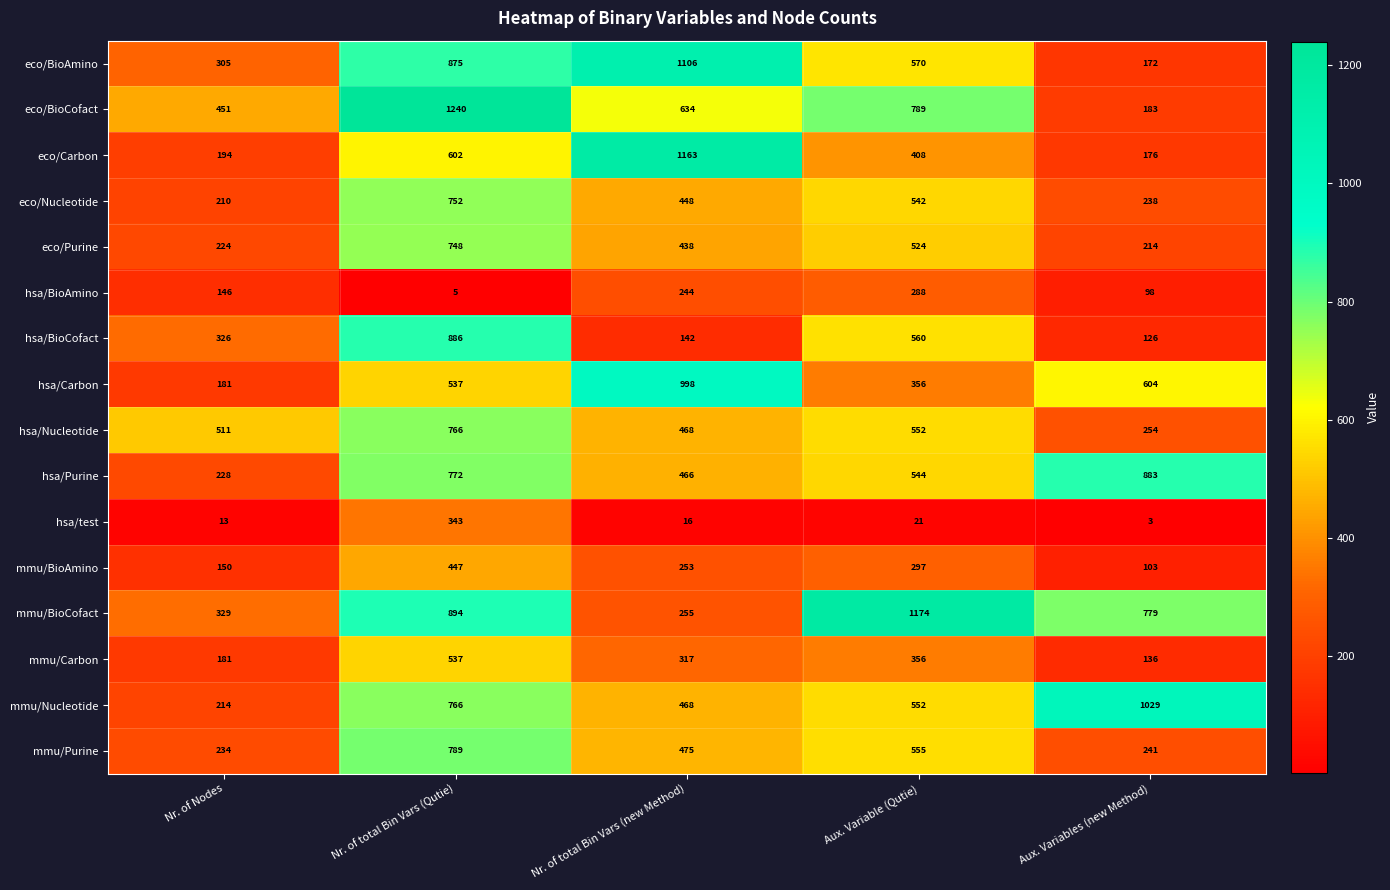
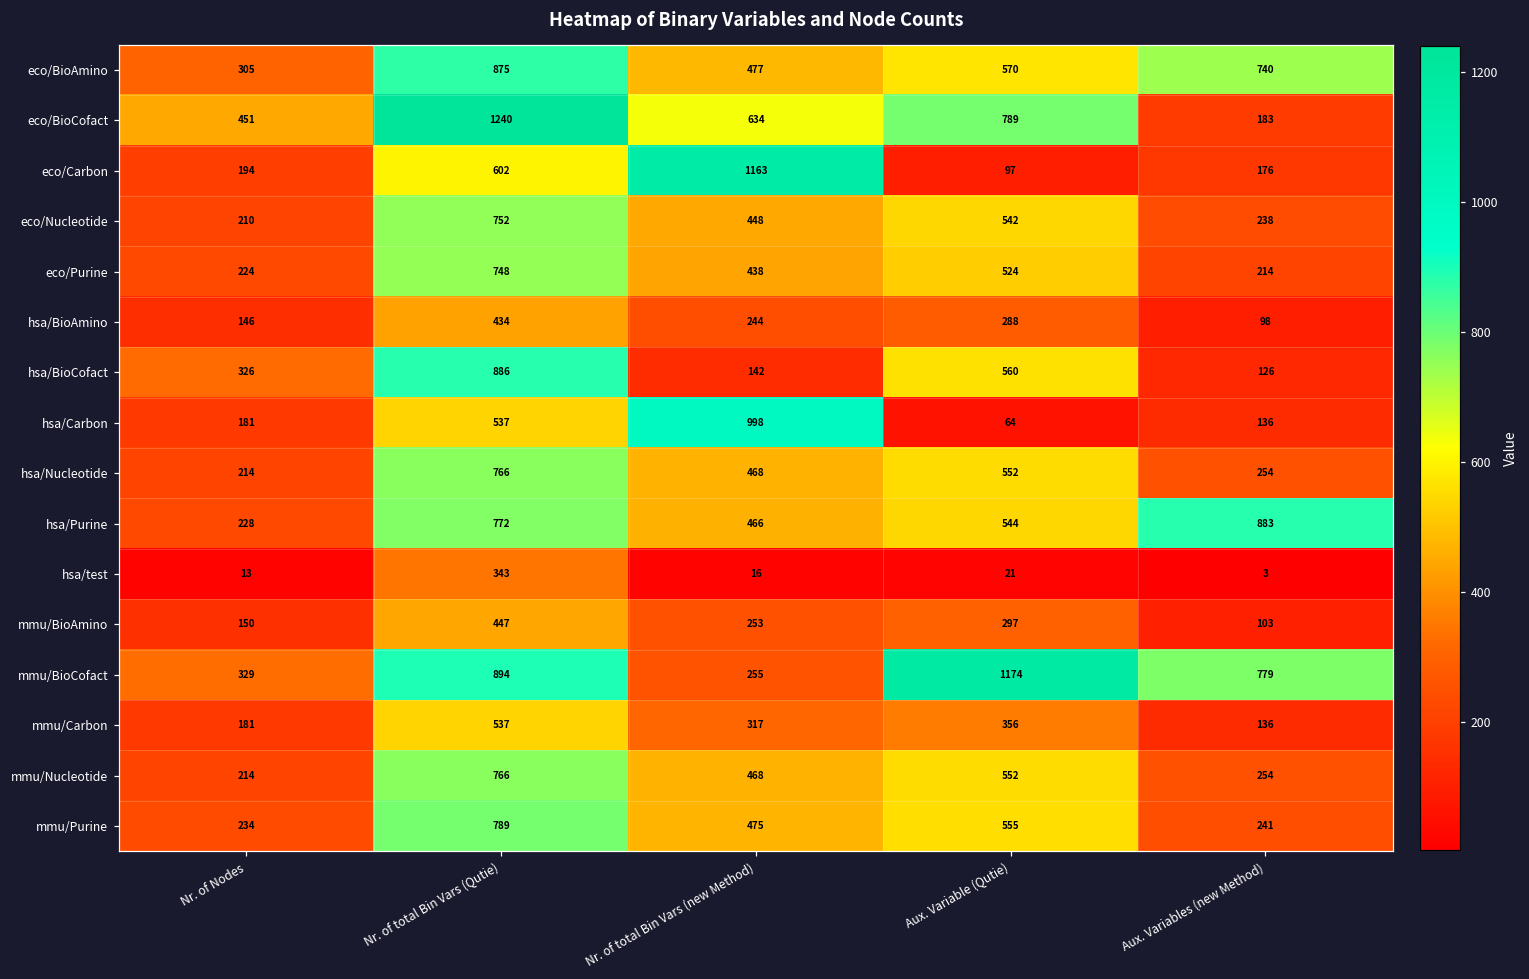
eco/BioAmino, Nr. of total Bin Vars (new Method): 1106 -> 477
eco/BioAmino, Aux. Variables (new Method): 172 -> 740
eco/Carbon, Aux. Variable (Qutie): 408 -> 97
hsa/BioAmino, Nr. of total Bin Vars (Qutie): 5 -> 434
hsa/Carbon, Aux. Variable (Qutie): 356 -> 64
hsa/Carbon, Aux. Variables (new Method): 604 -> 136
hsa/Nucleotide, Nr. of Nodes: 511 -> 214
mmu/Nucleotide, Aux. Variables (new Method): 1029 -> 254
